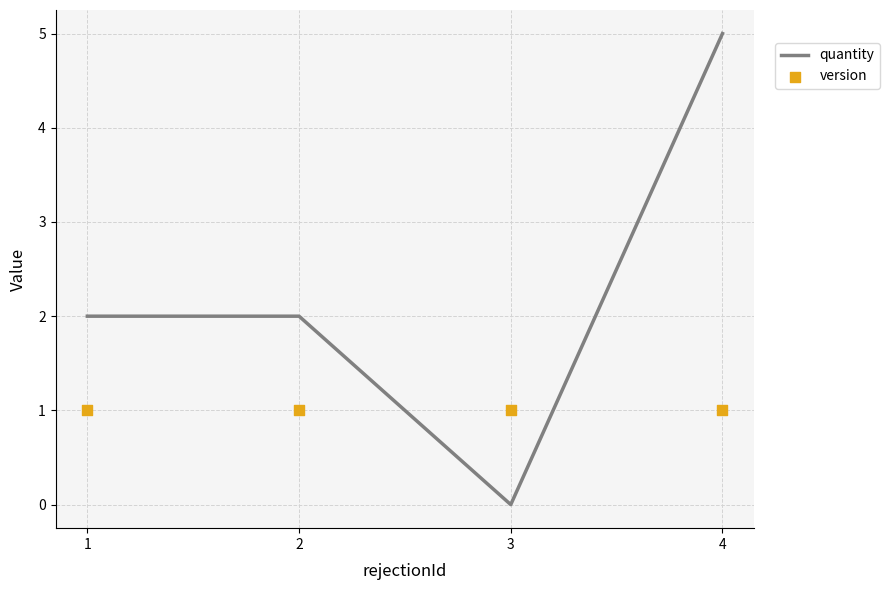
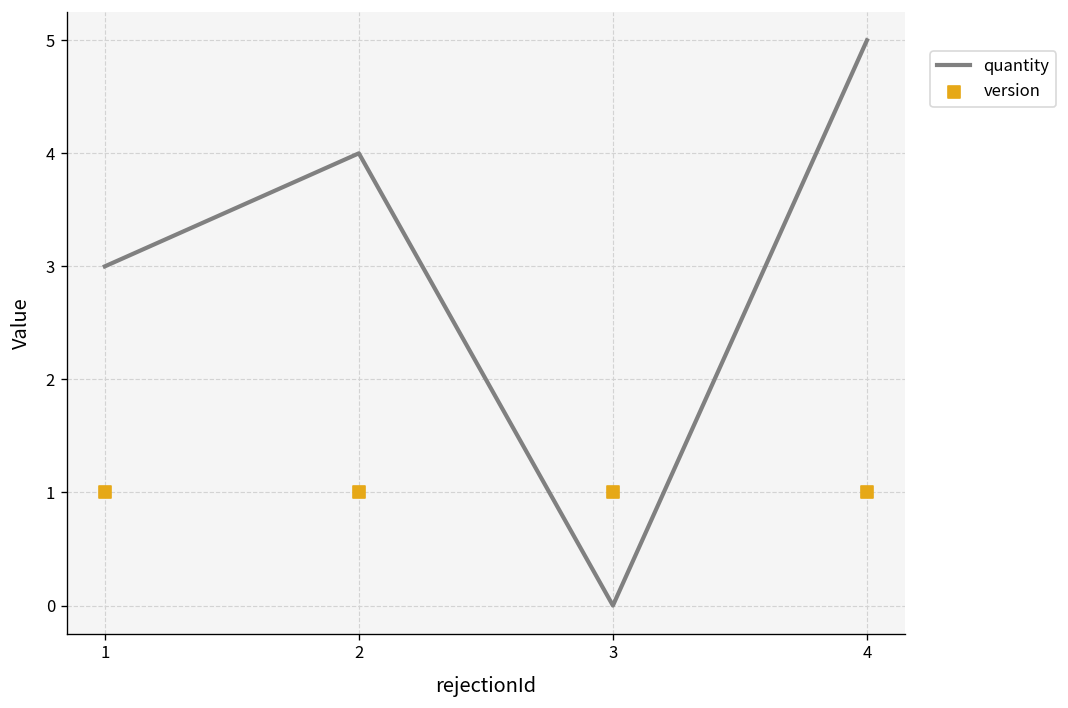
quantity, 1: 2 -> 3
quantity, 2: 2 -> 4
